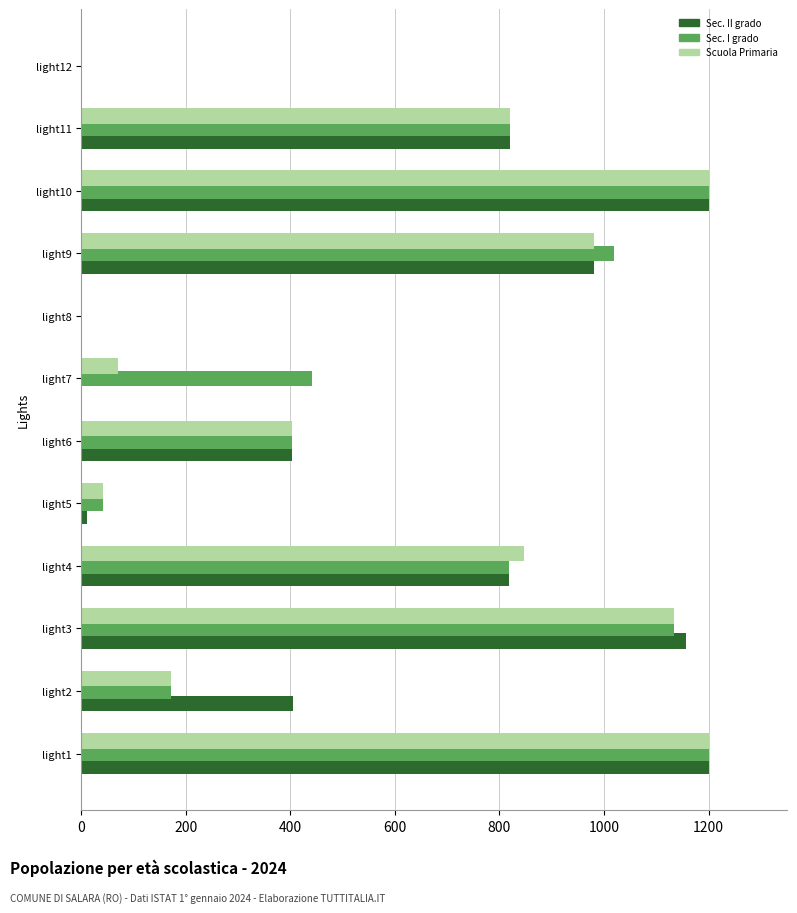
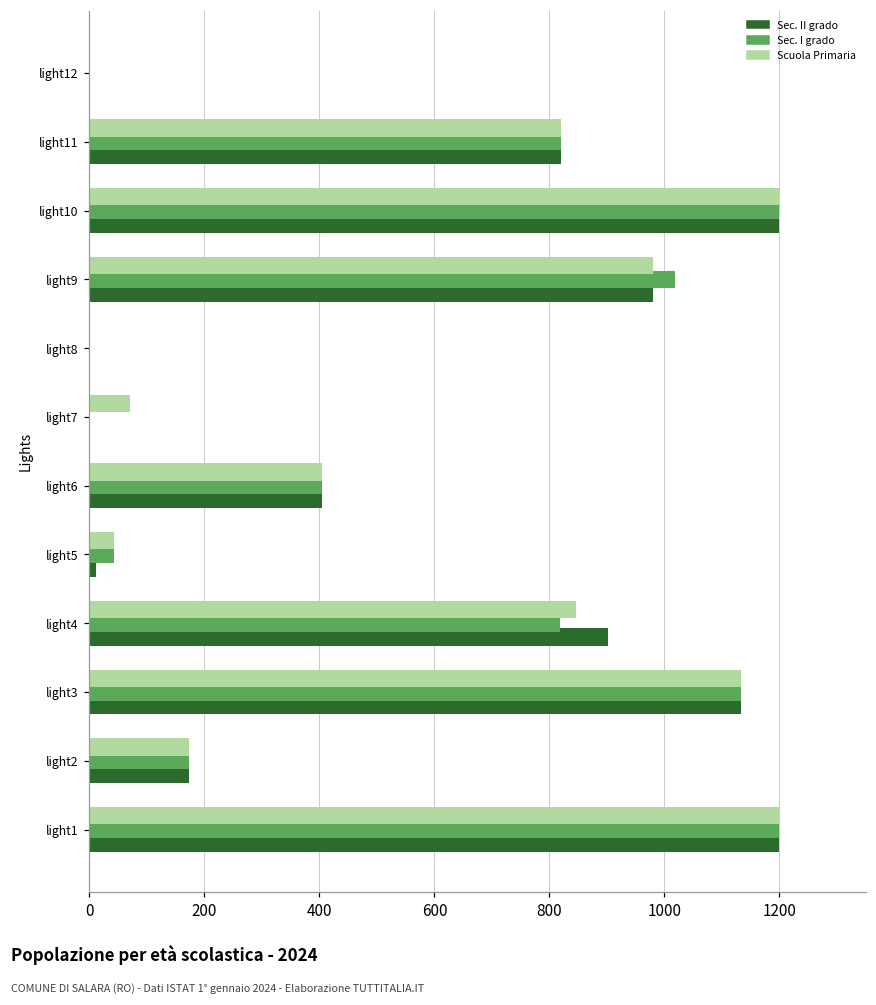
Sec. I grado, light7: 440 -> 0
Sec. II grado, light4: 820 -> 900
Sec. II grado, light3: 1160 -> 1130
Sec. II grado, light2: 400 -> 170
